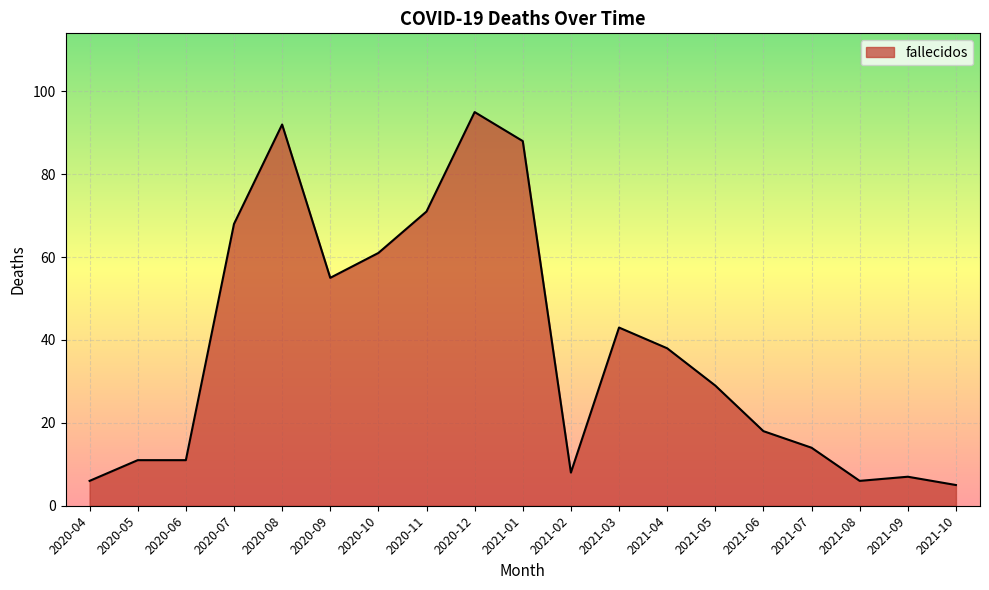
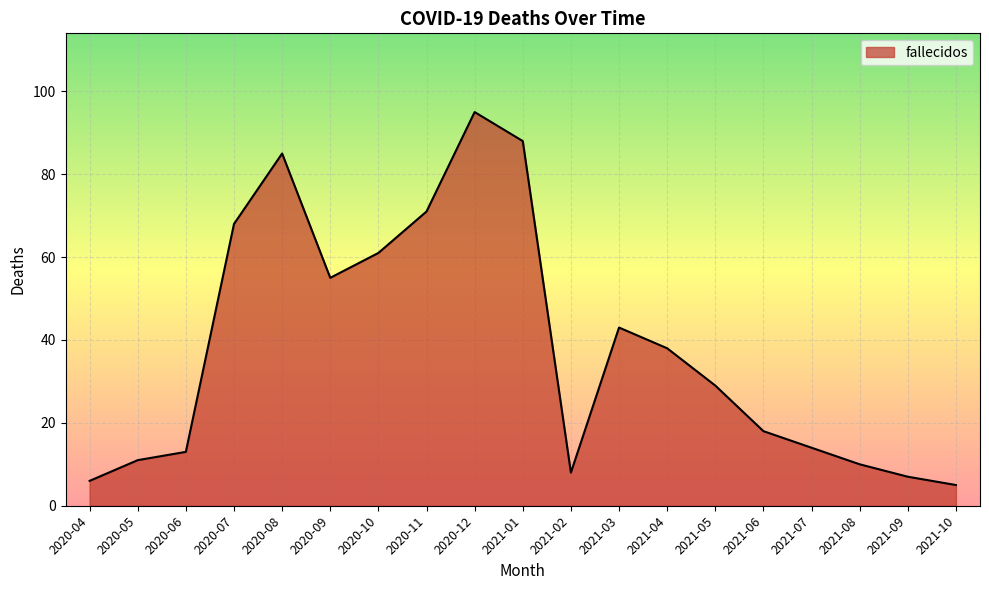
2020-06: 11 -> 13
2020-08: 92 -> 85
2021-08: 6 -> 10
